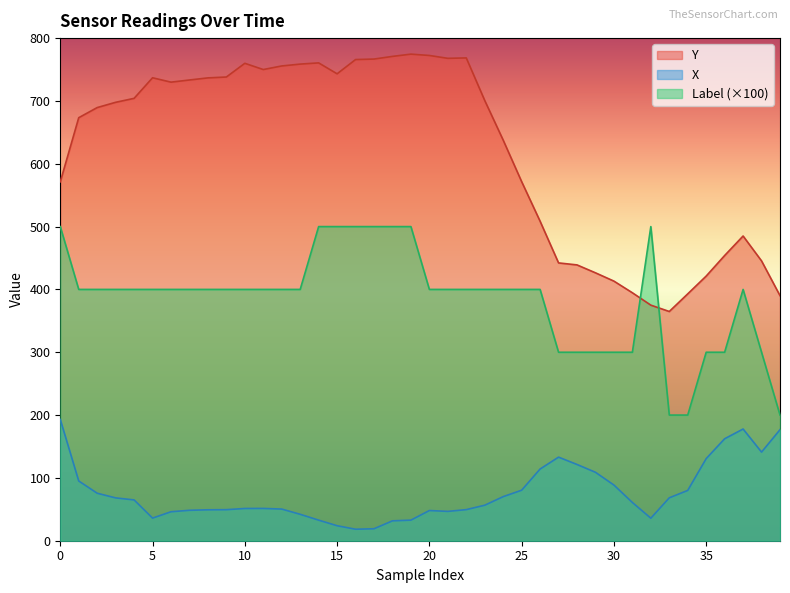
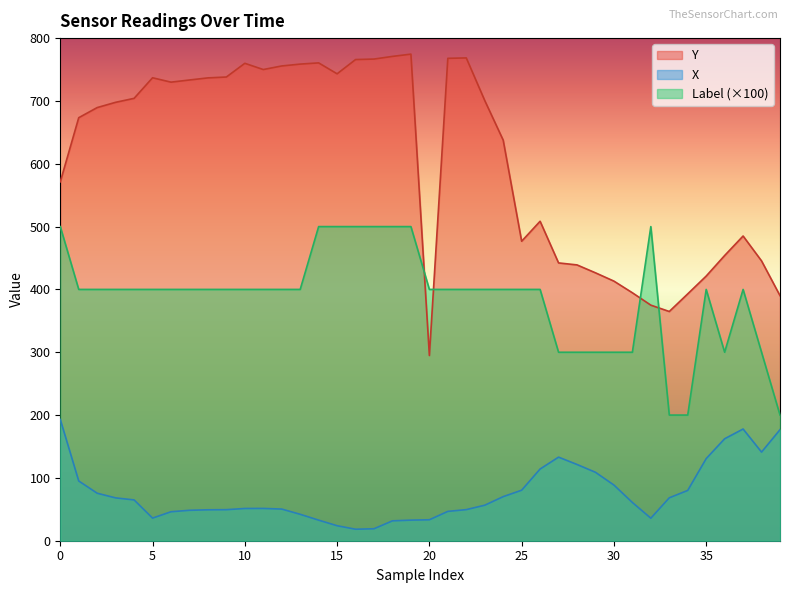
Y, 20: 770 -> 290
X, 20: 50 -> 30
Y, 25: 570 -> 480
Label (×100), 35: 300 -> 400
